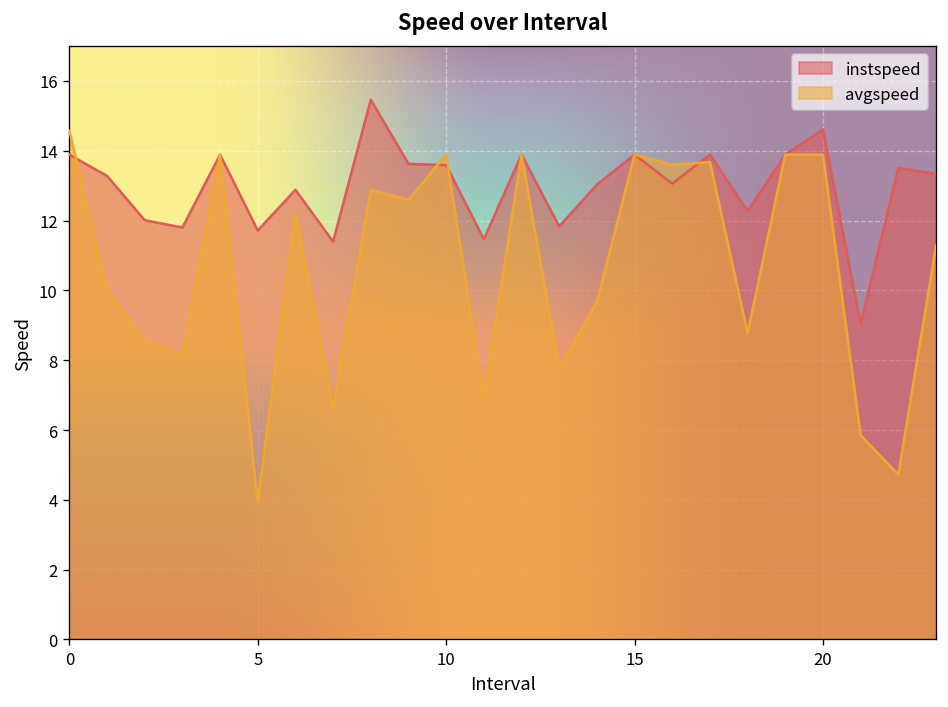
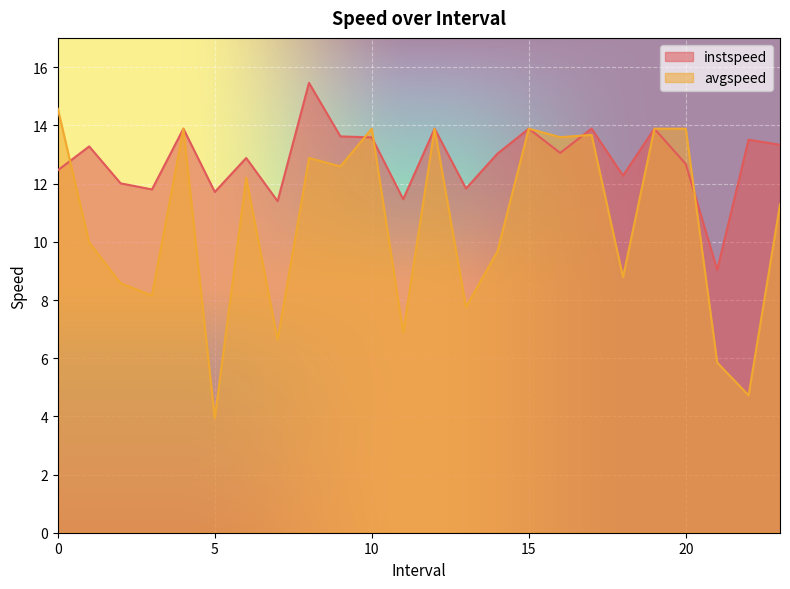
instspeed, 0: 13.9 -> 12.5
instspeed, 20: 14.6 -> 12.7
